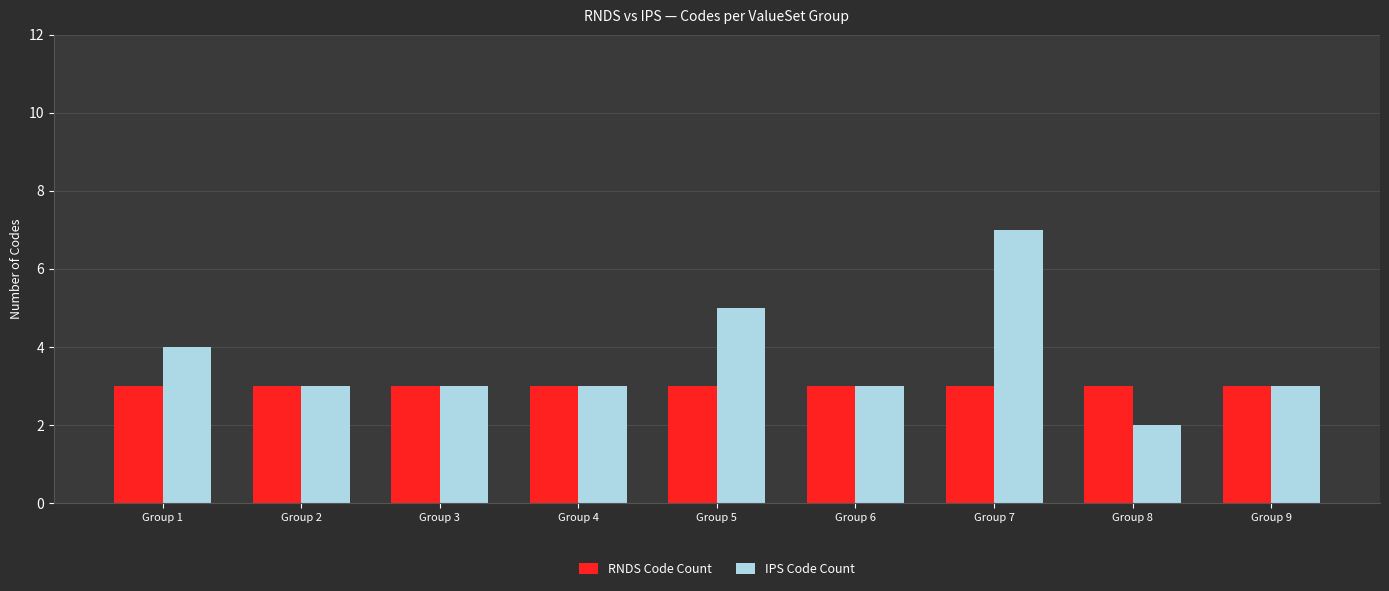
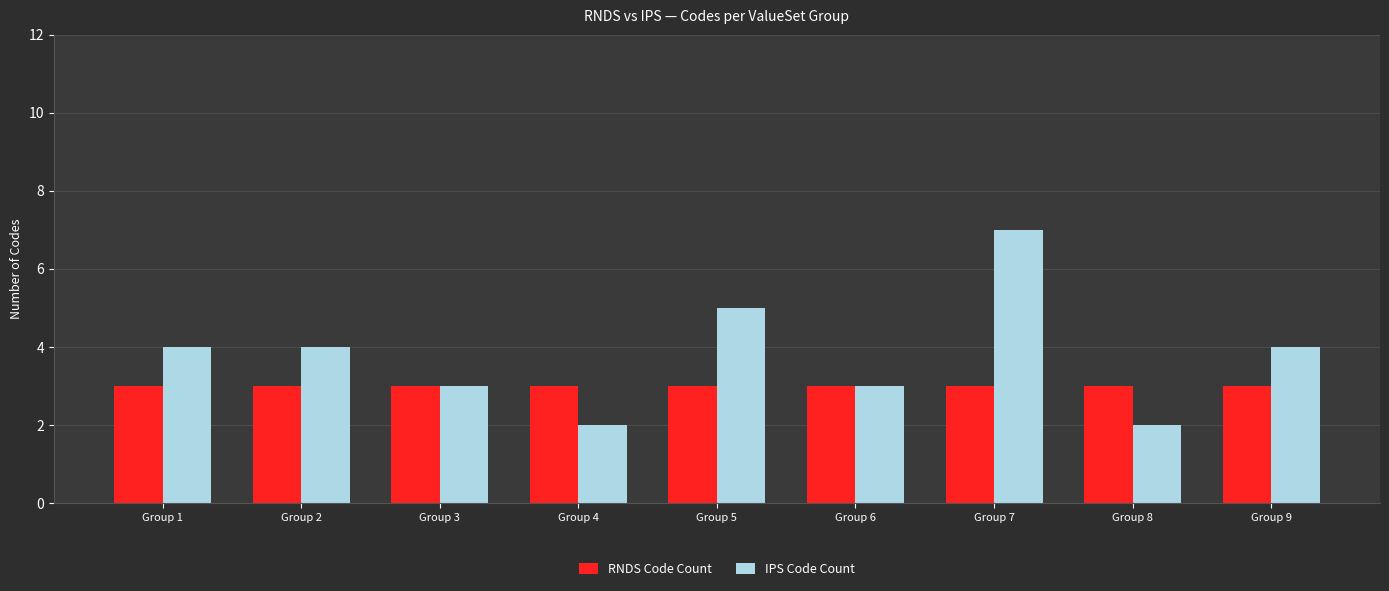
IPS Code Count, Group 2: 3 -> 4
IPS Code Count, Group 4: 3 -> 2
IPS Code Count, Group 9: 3 -> 4
